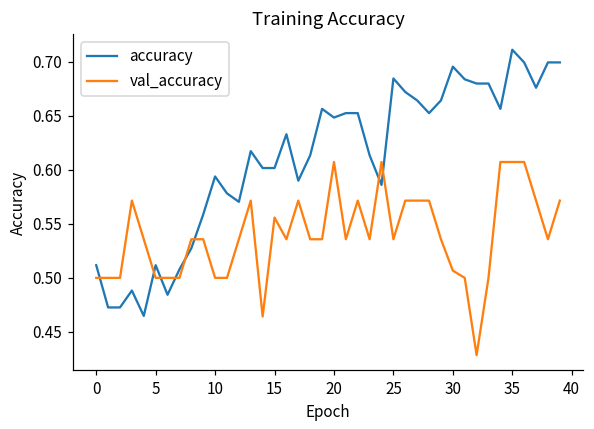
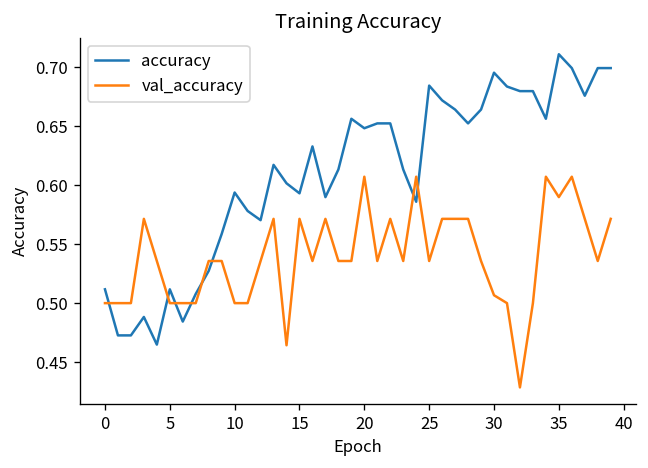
accuracy, 15: 0.60 -> 0.59
val_accuracy, 15: 0.56 -> 0.57
val_accuracy, 35: 0.61 -> 0.59
